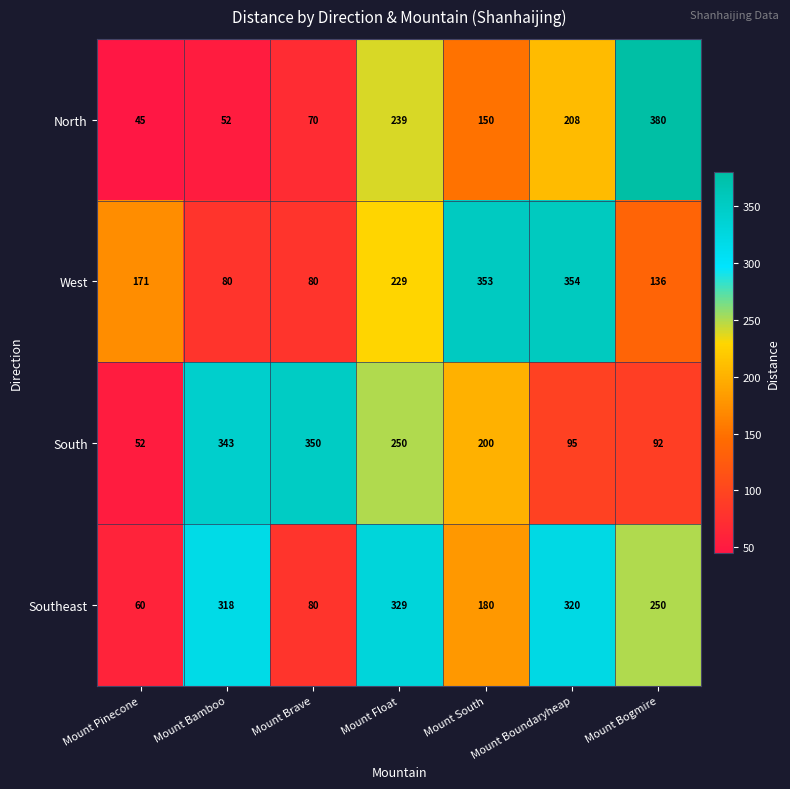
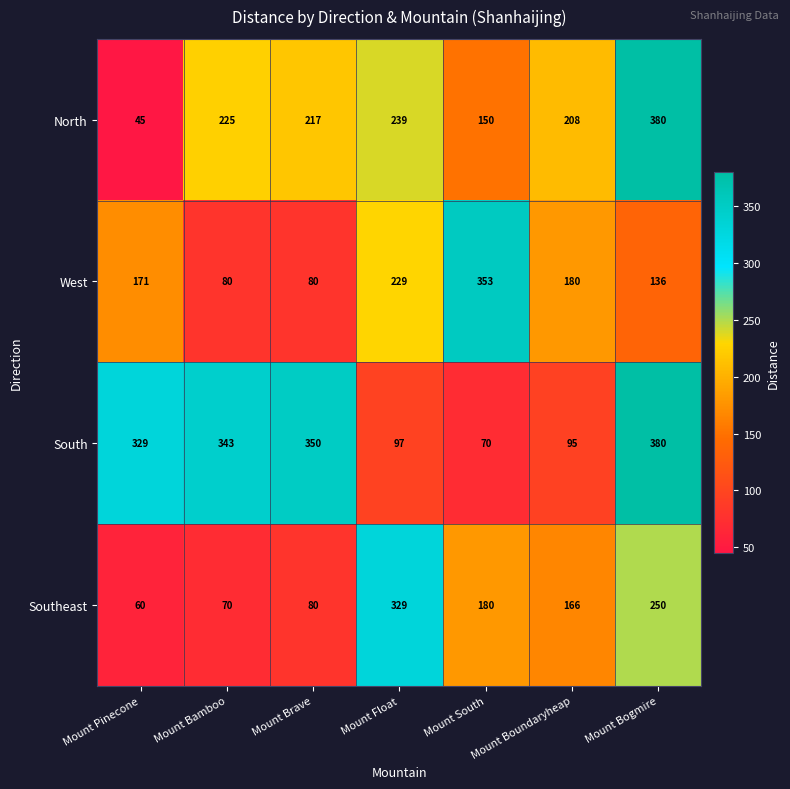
North, Mount Bamboo: 52 -> 225
North, Mount Brave: 70 -> 217
West, Mount Boundaryheap: 354 -> 180
South, Mount Pinecone: 52 -> 329
South, Mount Float: 250 -> 97
South, Mount South: 200 -> 70
South, Mount Bogmire: 92 -> 380
Southeast, Mount Bamboo: 318 -> 70
Southeast, Mount Boundaryheap: 320 -> 166
